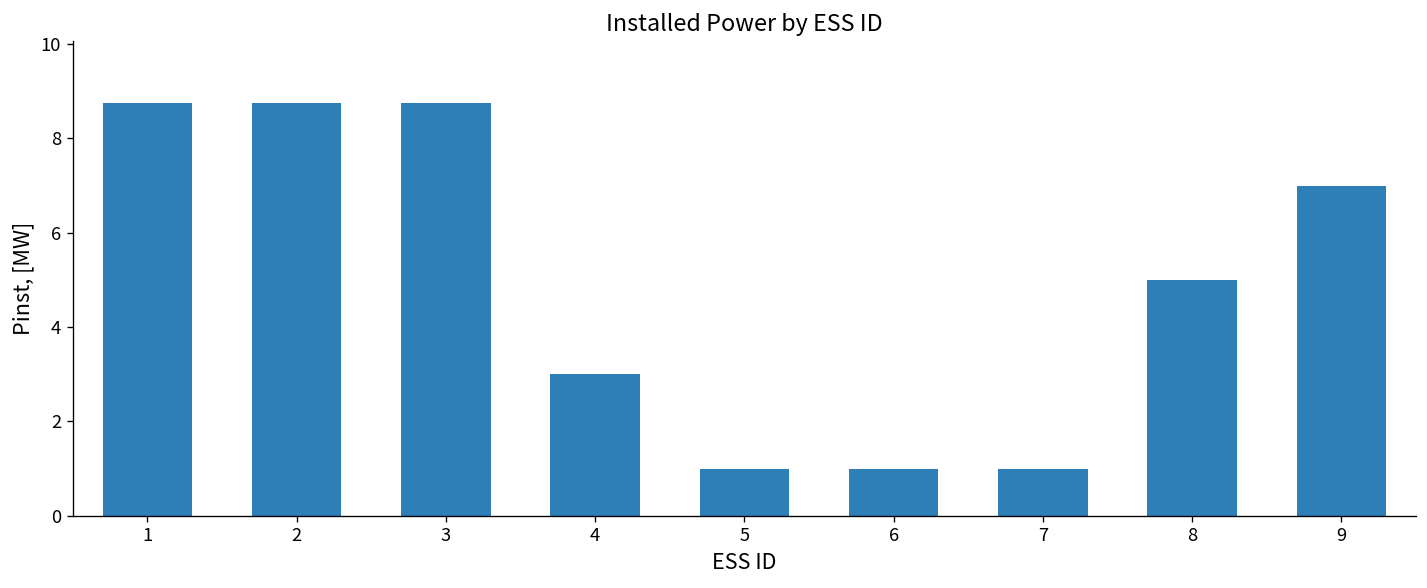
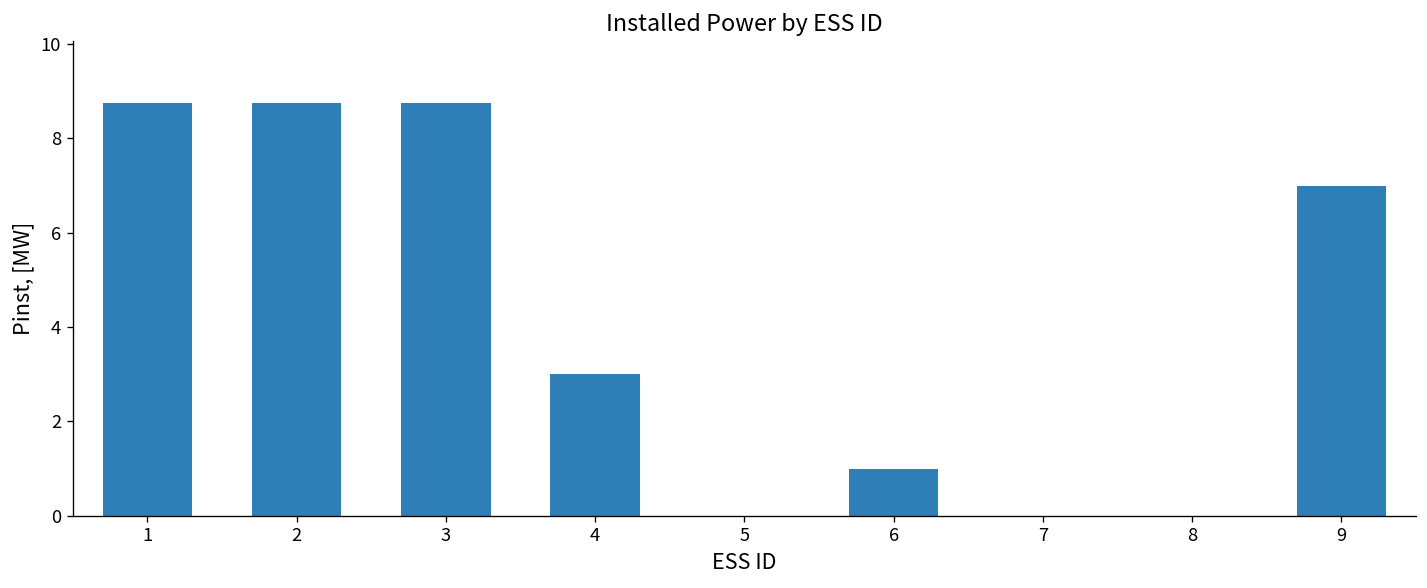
5: 1 -> 0
7: 1 -> 0
8: 5 -> 0
